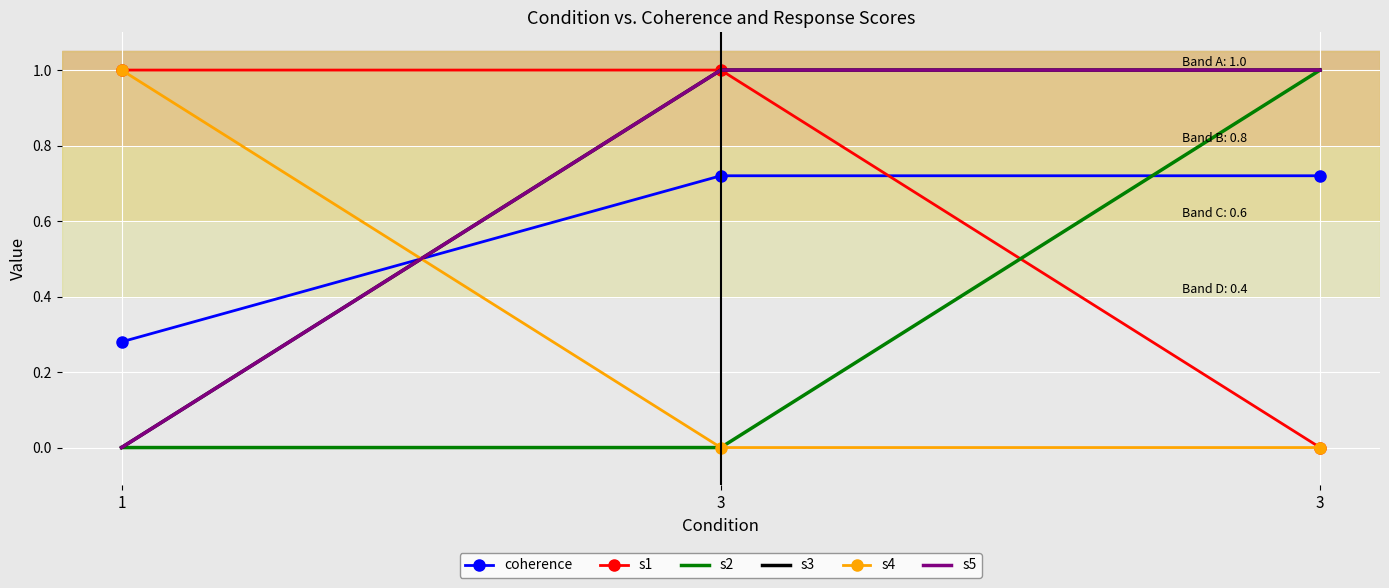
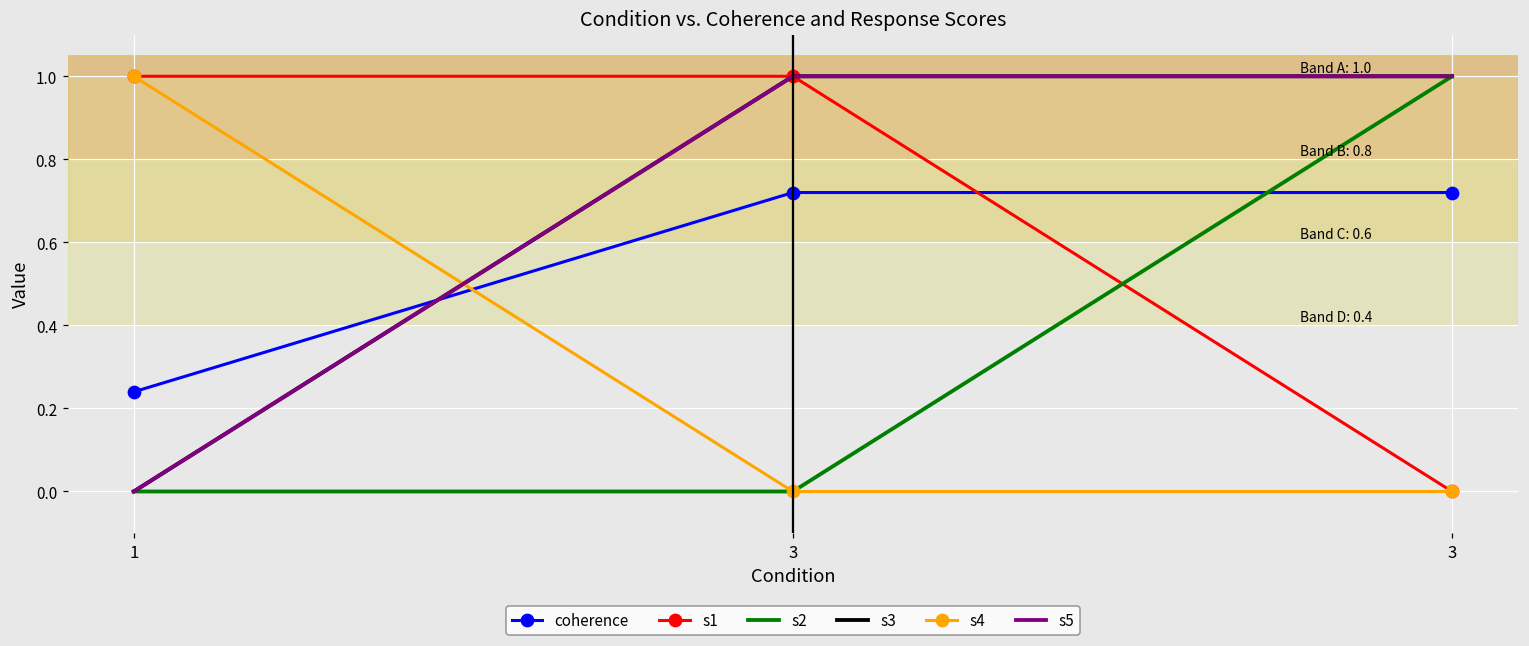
coherence, 1: 0.28 -> 0.24
